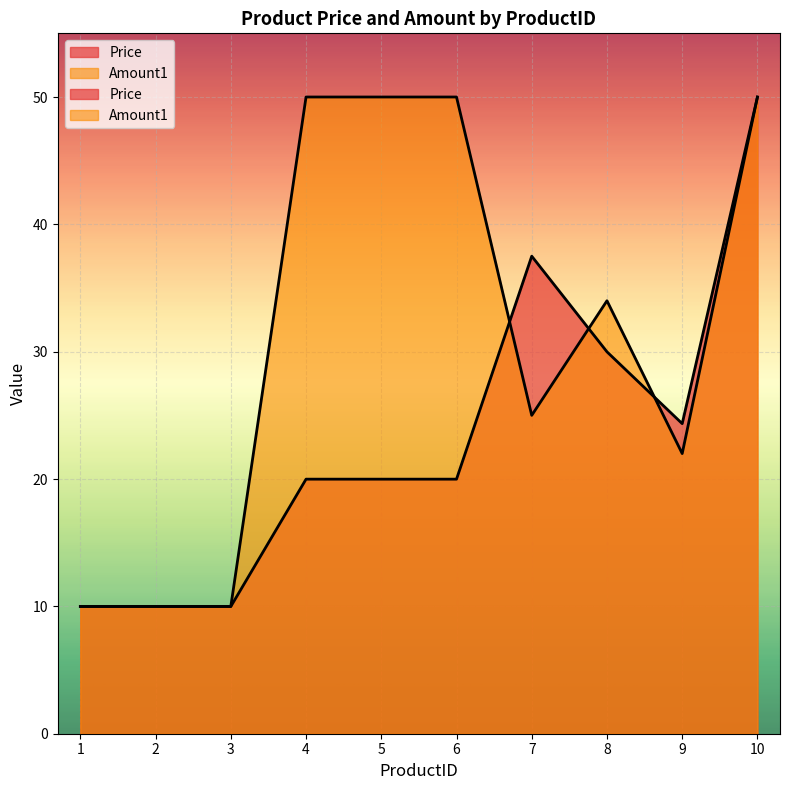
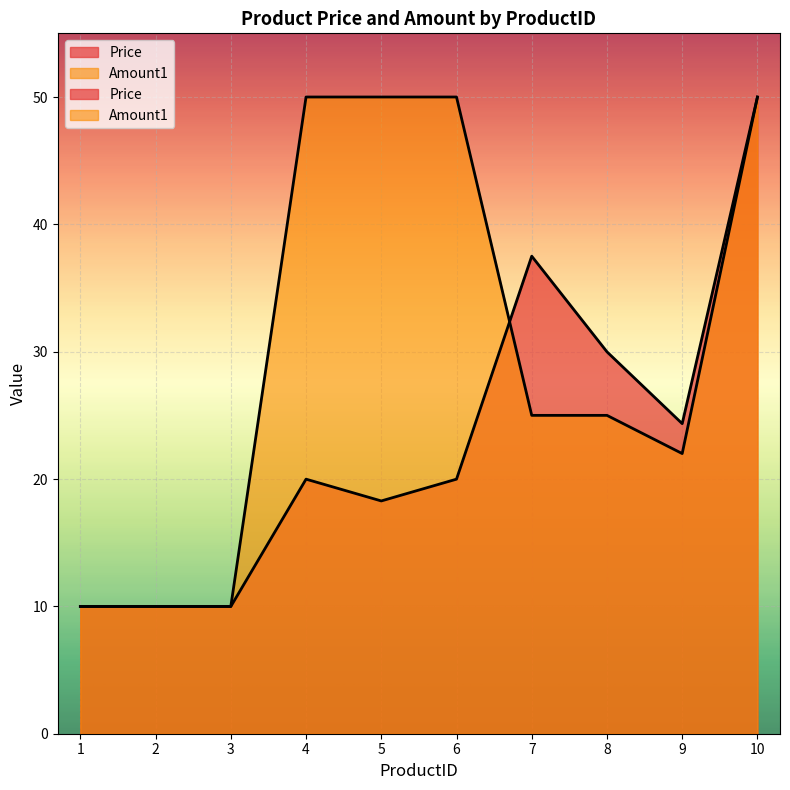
Price, 5: 20.0 -> 18.3
Amount1, 8: 34 -> 25
